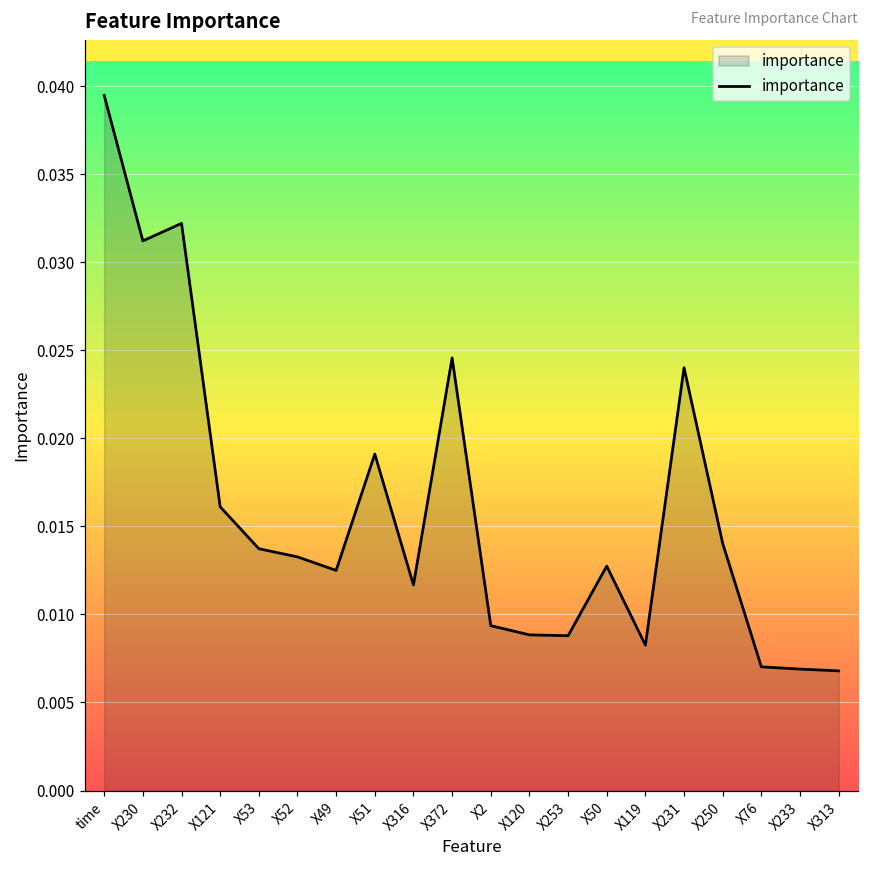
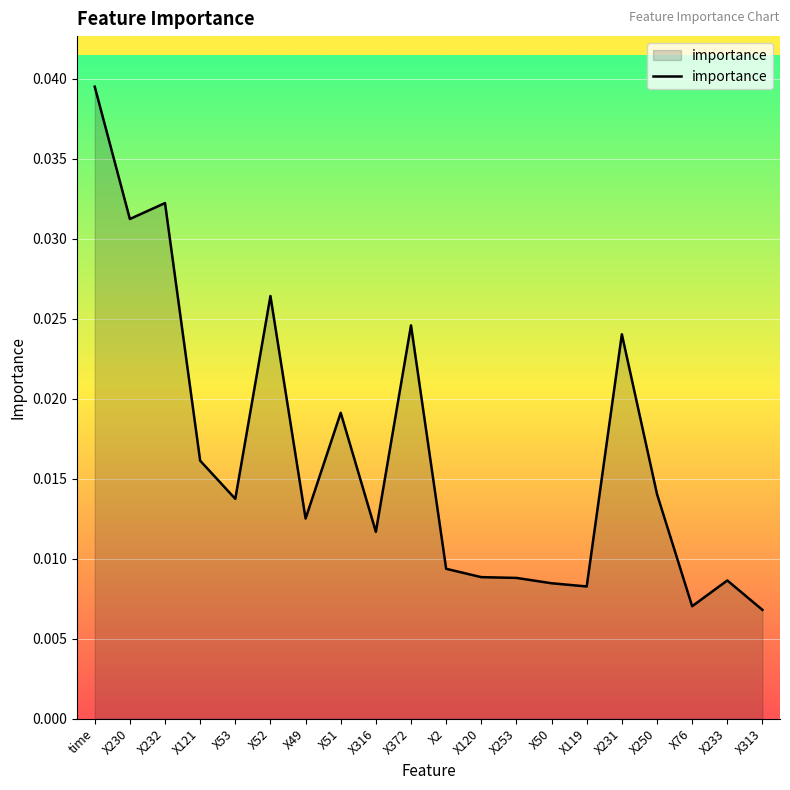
X52: 0.0133 -> 0.0264
X50: 0.0127 -> 0.0085
X233: 0.0069 -> 0.0086
